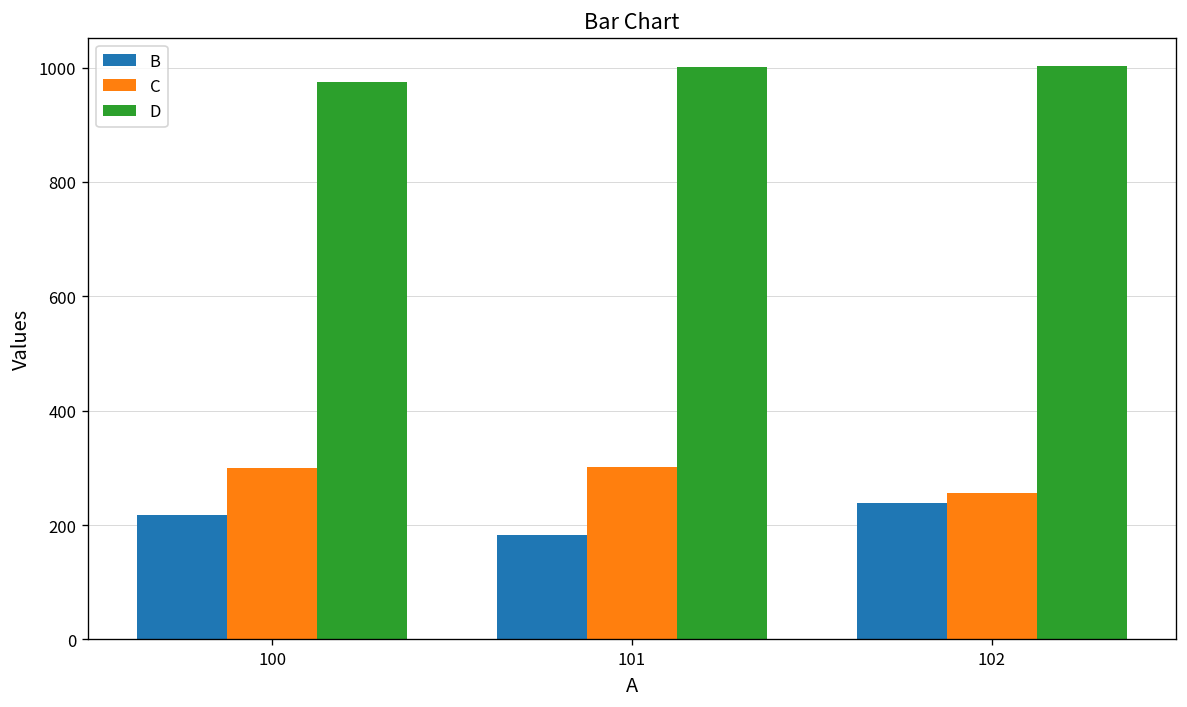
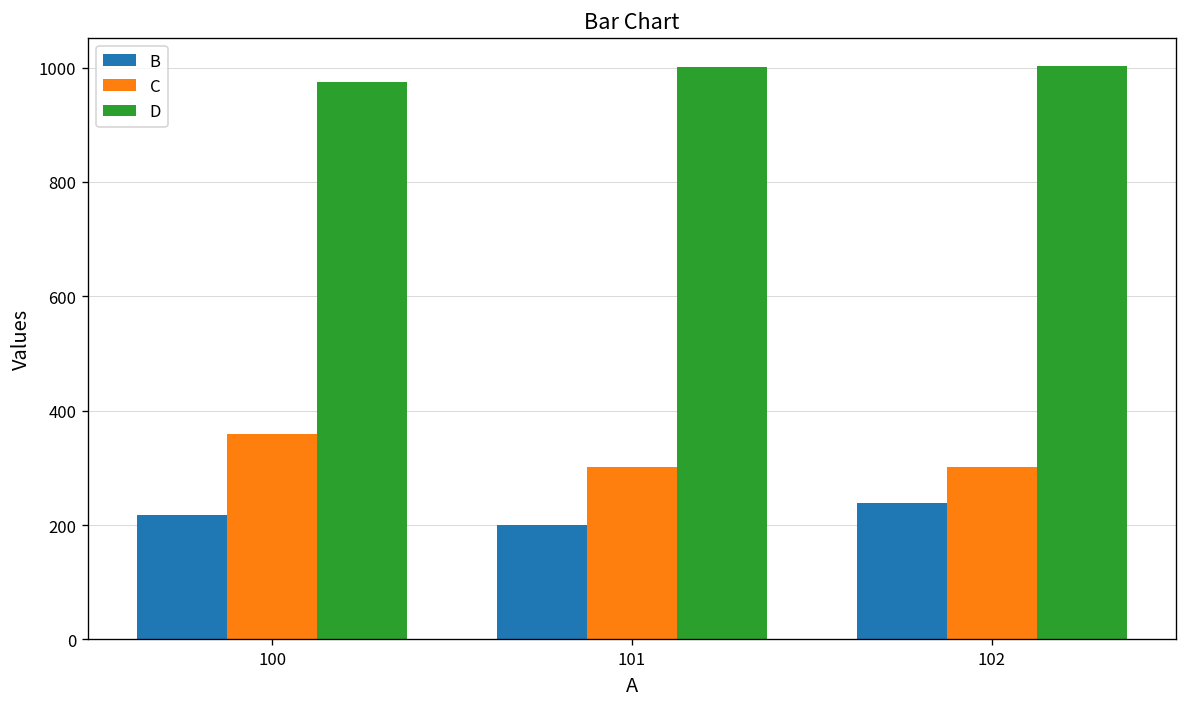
C, 100: 300 -> 360
B, 101: 180 -> 200
C, 102: 260 -> 300
